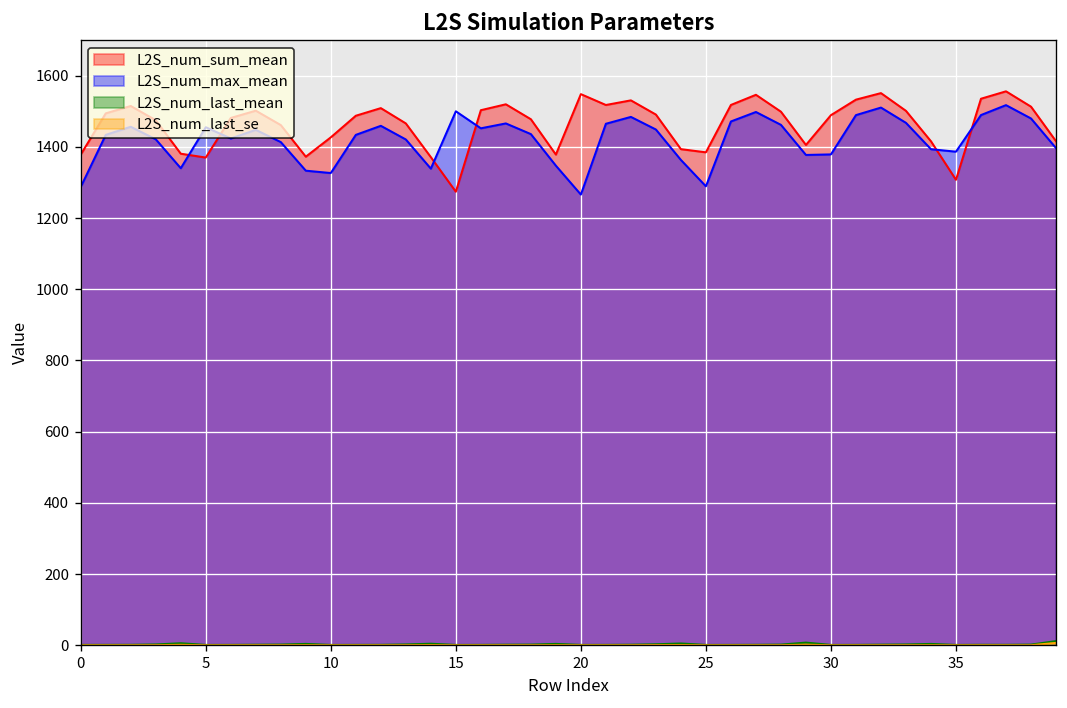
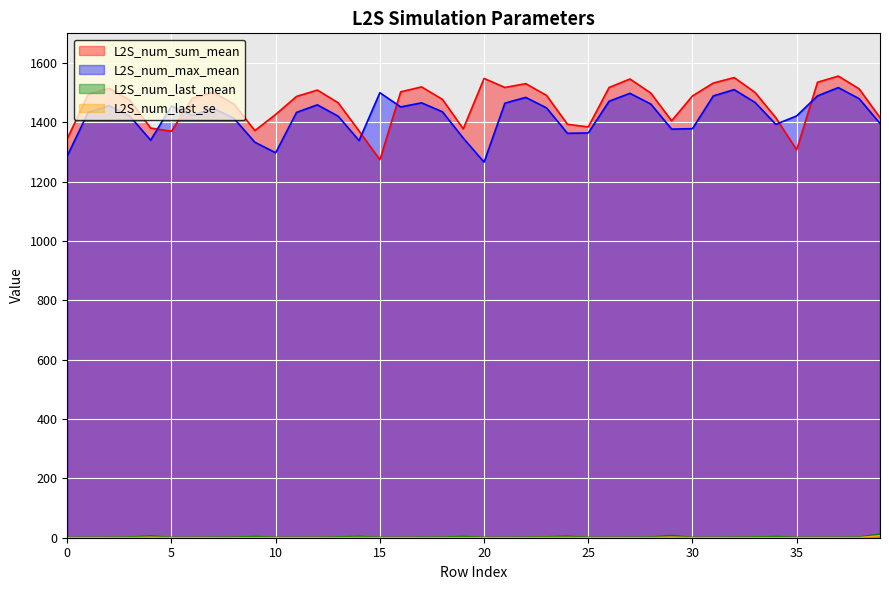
L2S_num_sum_mean, 0: 1380 -> 1340
L2S_num_max_mean, 10: 1330 -> 1300
L2S_num_max_mean, 25: 1290 -> 1360
L2S_num_max_mean, 35: 1390 -> 1420
